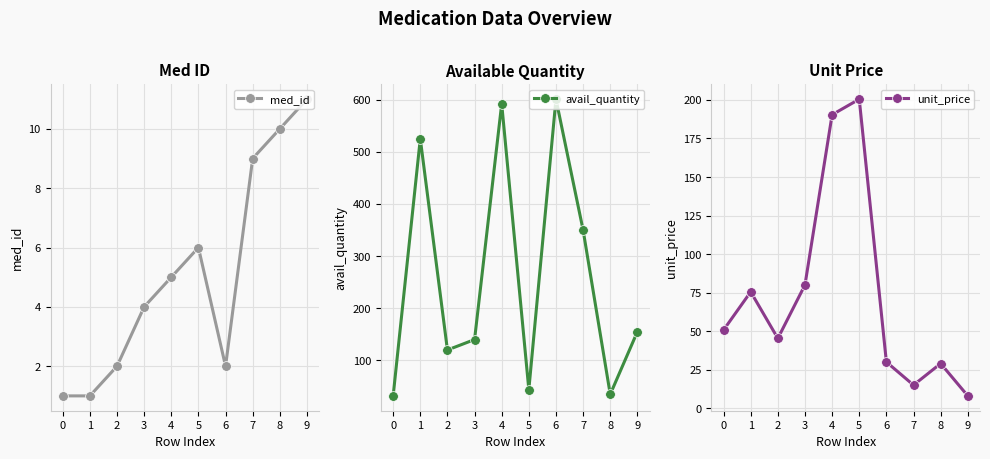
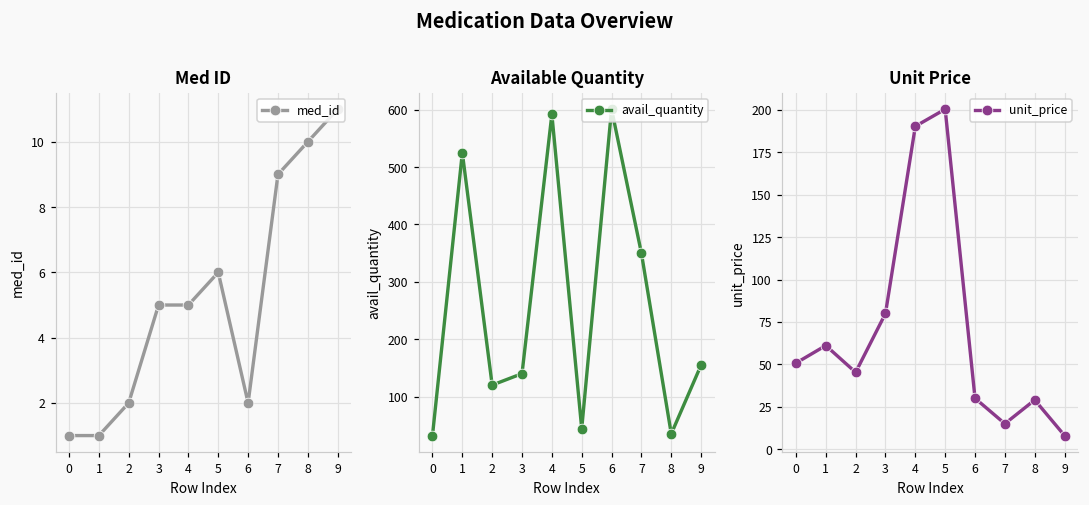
Med ID, 3: 4 -> 5
Unit Price, 1: 76 -> 61
